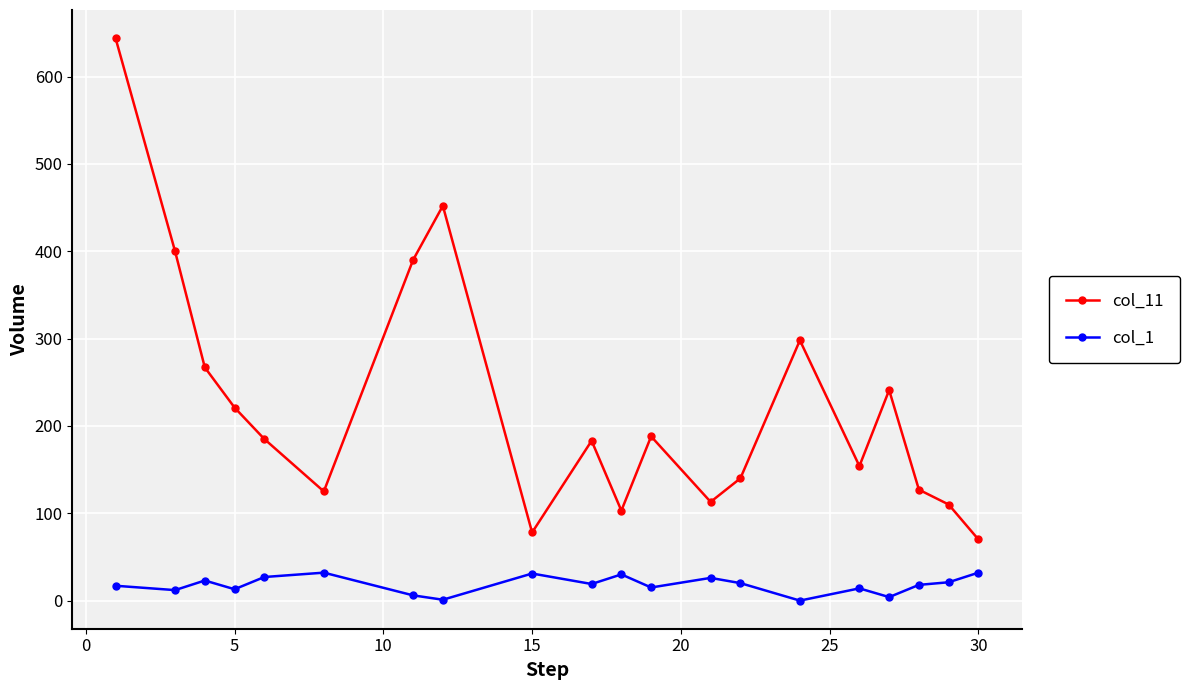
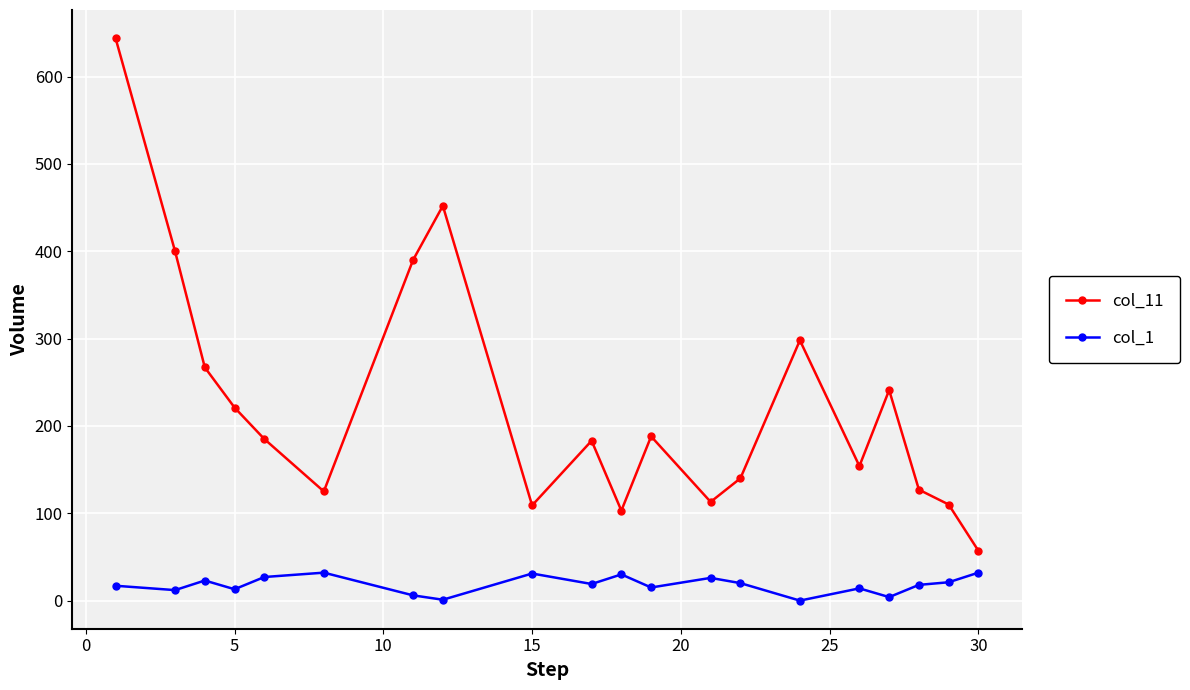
col_11, 15: 80 -> 110
col_11, 30: 70 -> 60
